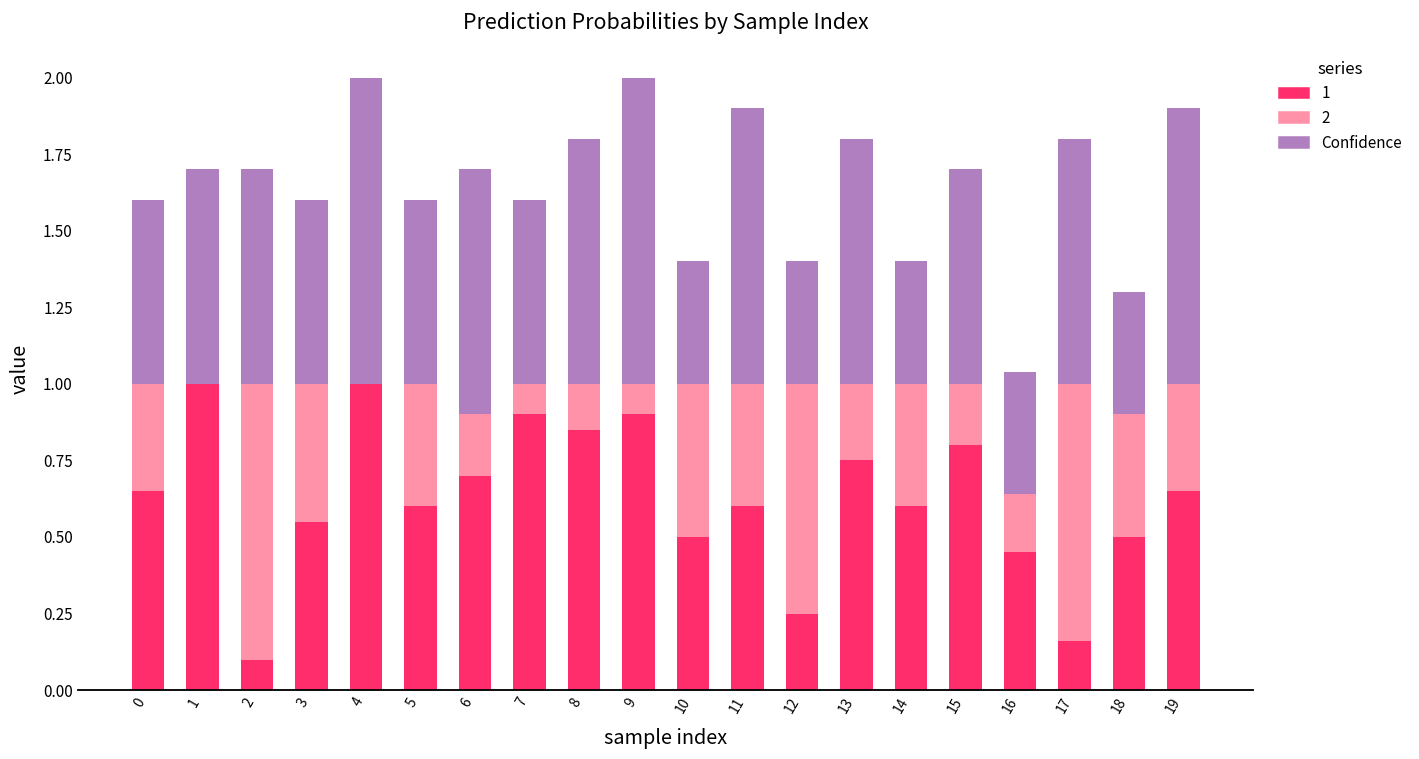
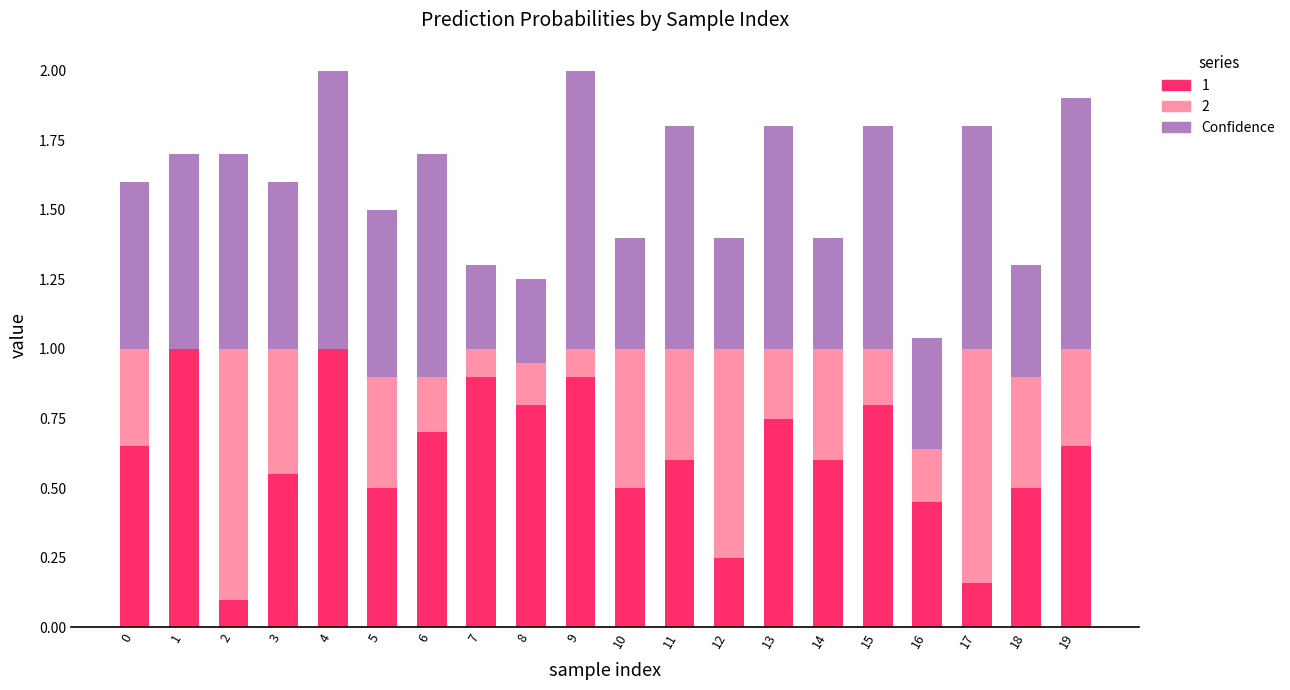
1, 5: 0.6 -> 0.5
Confidence, 7: 0.6 -> 0.3
1, 8: 0.85 -> 0.80
Confidence, 8: 0.8 -> 0.3
Confidence, 11: 0.9 -> 0.8
Confidence, 15: 0.7 -> 0.8
